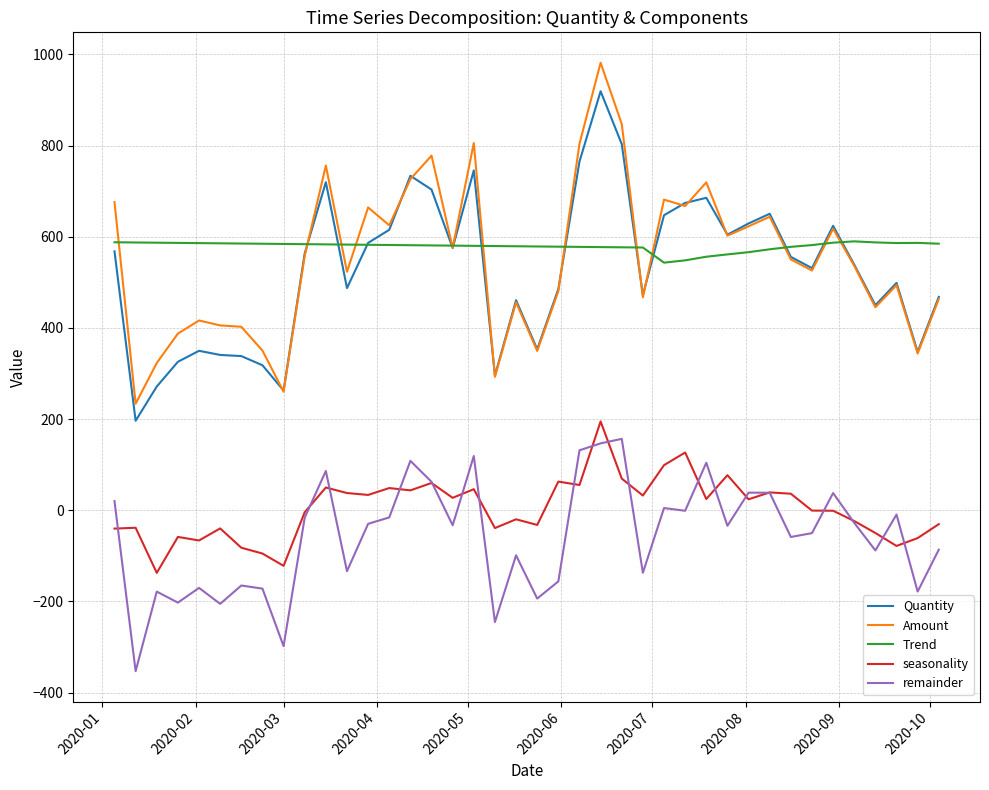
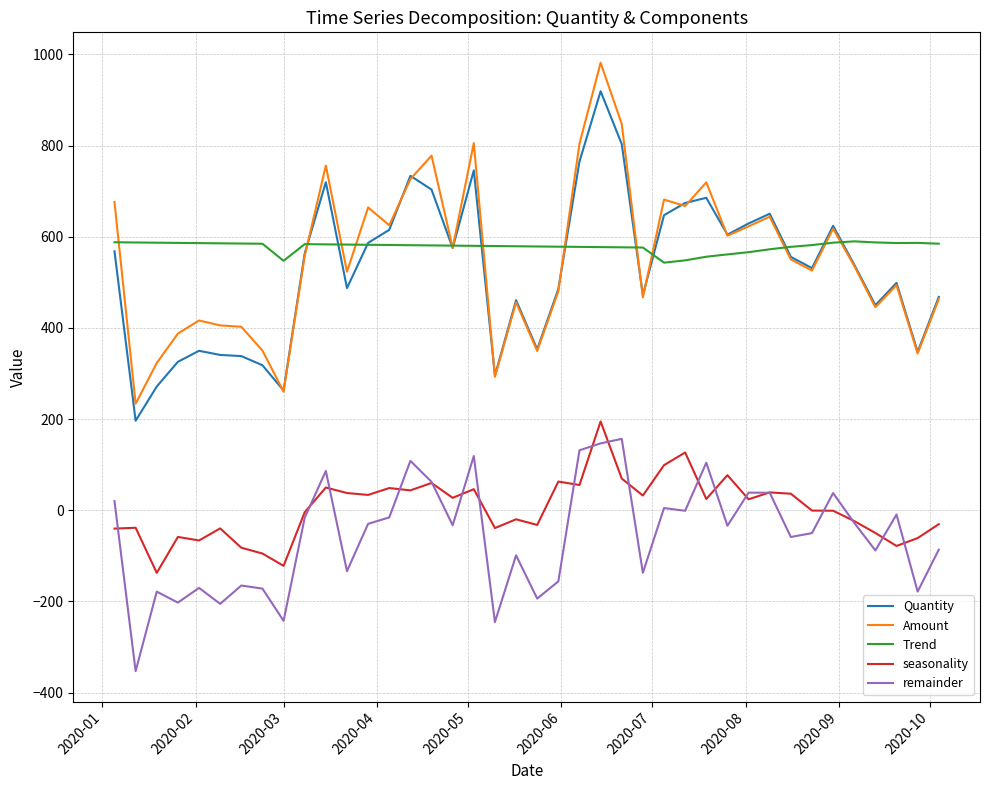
Trend, 2020-03: 580 -> 550
remainder, 2020-03: -300 -> -240
